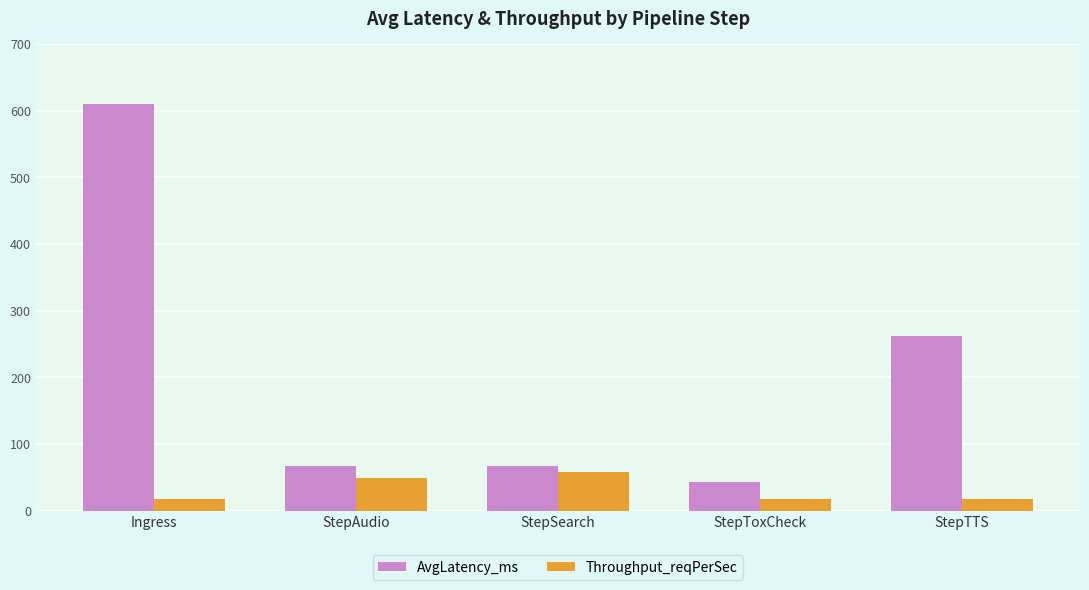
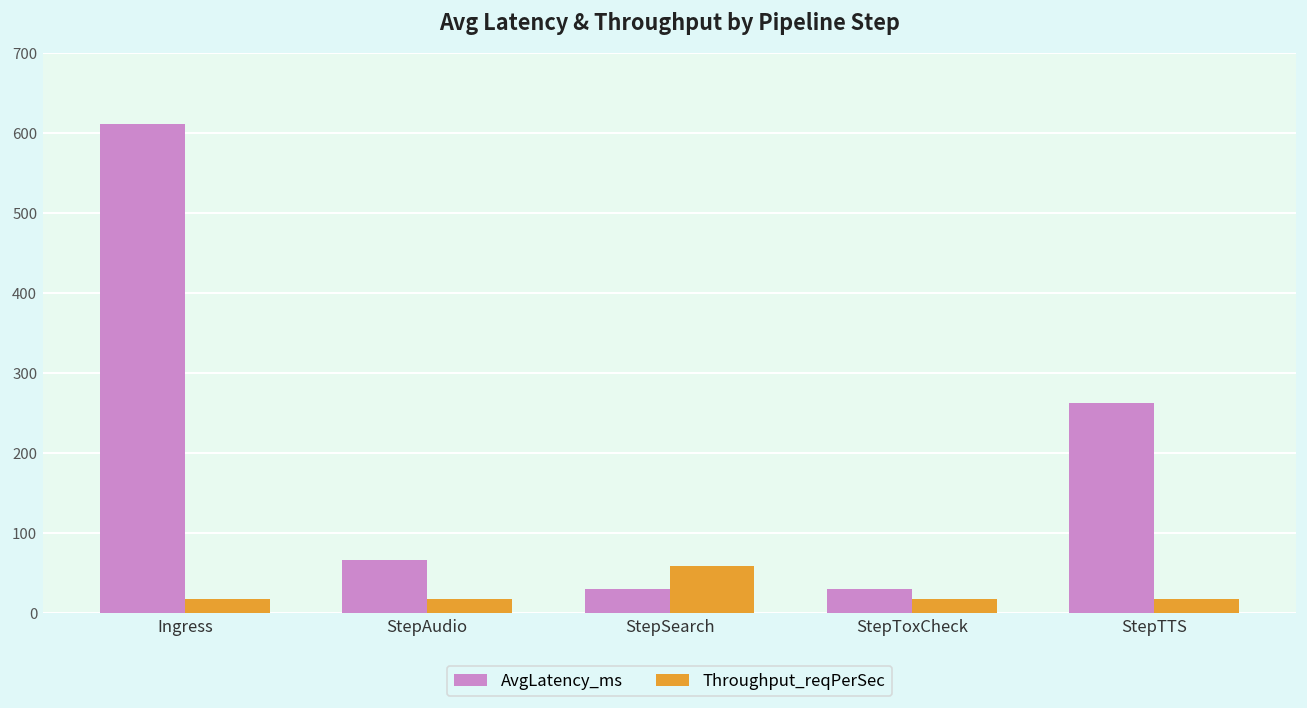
Throughput_reqPerSec, StepAudio: 50 -> 20
AvgLatency_ms, StepSearch: 70 -> 30
AvgLatency_ms, StepToxCheck: 40 -> 30
